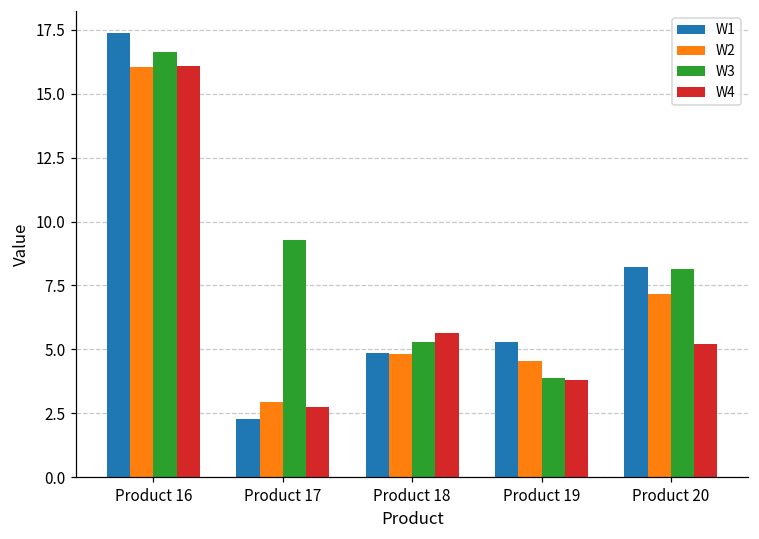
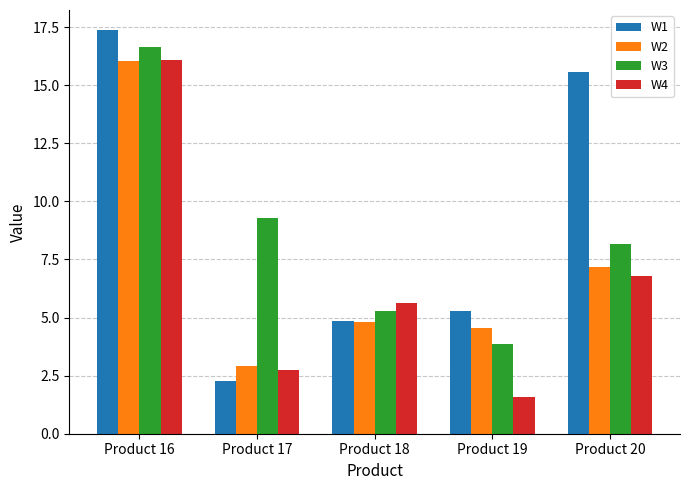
W4, Product 19: 3.8 -> 1.6
W1, Product 20: 8.2 -> 15.6
W4, Product 20: 5.2 -> 6.8
